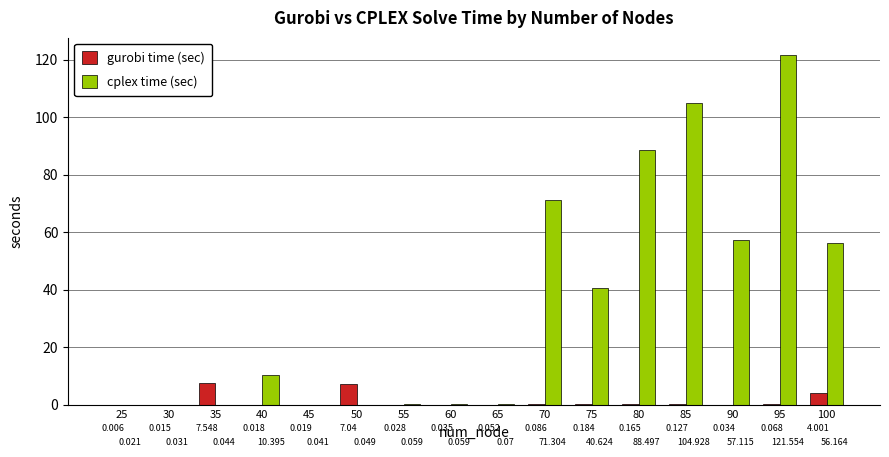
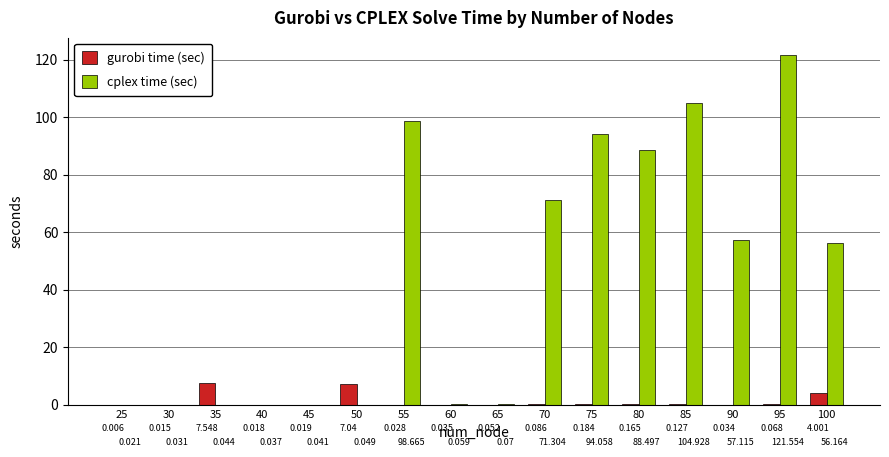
cplex time (sec), 40: 10.395 -> 0.037
cplex time (sec), 55: 0.059 -> 98.665
cplex time (sec), 75: 40.624 -> 94.058
